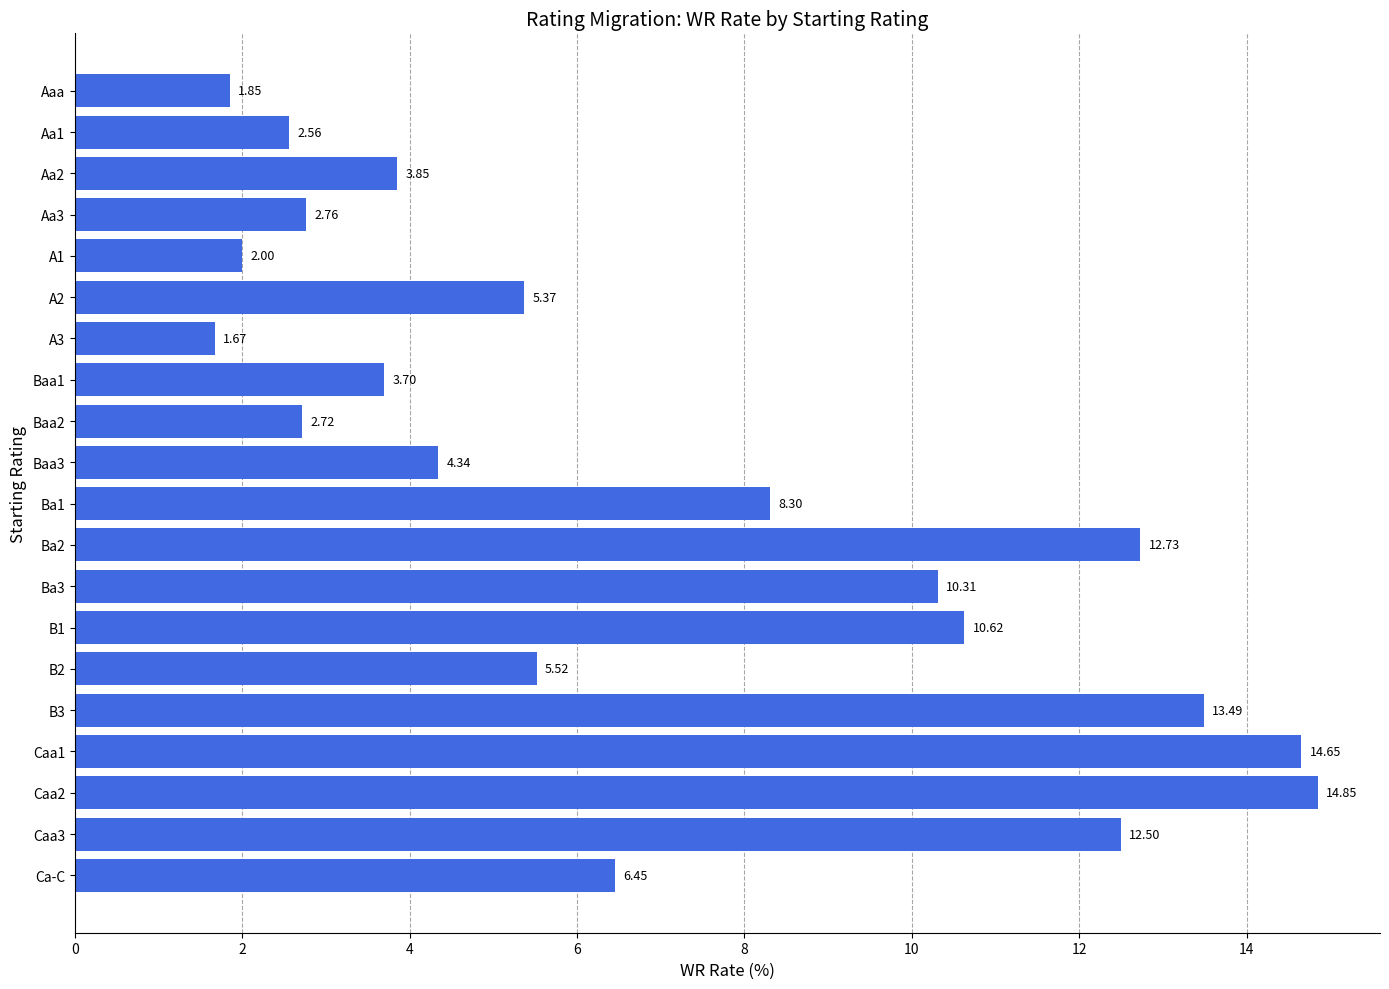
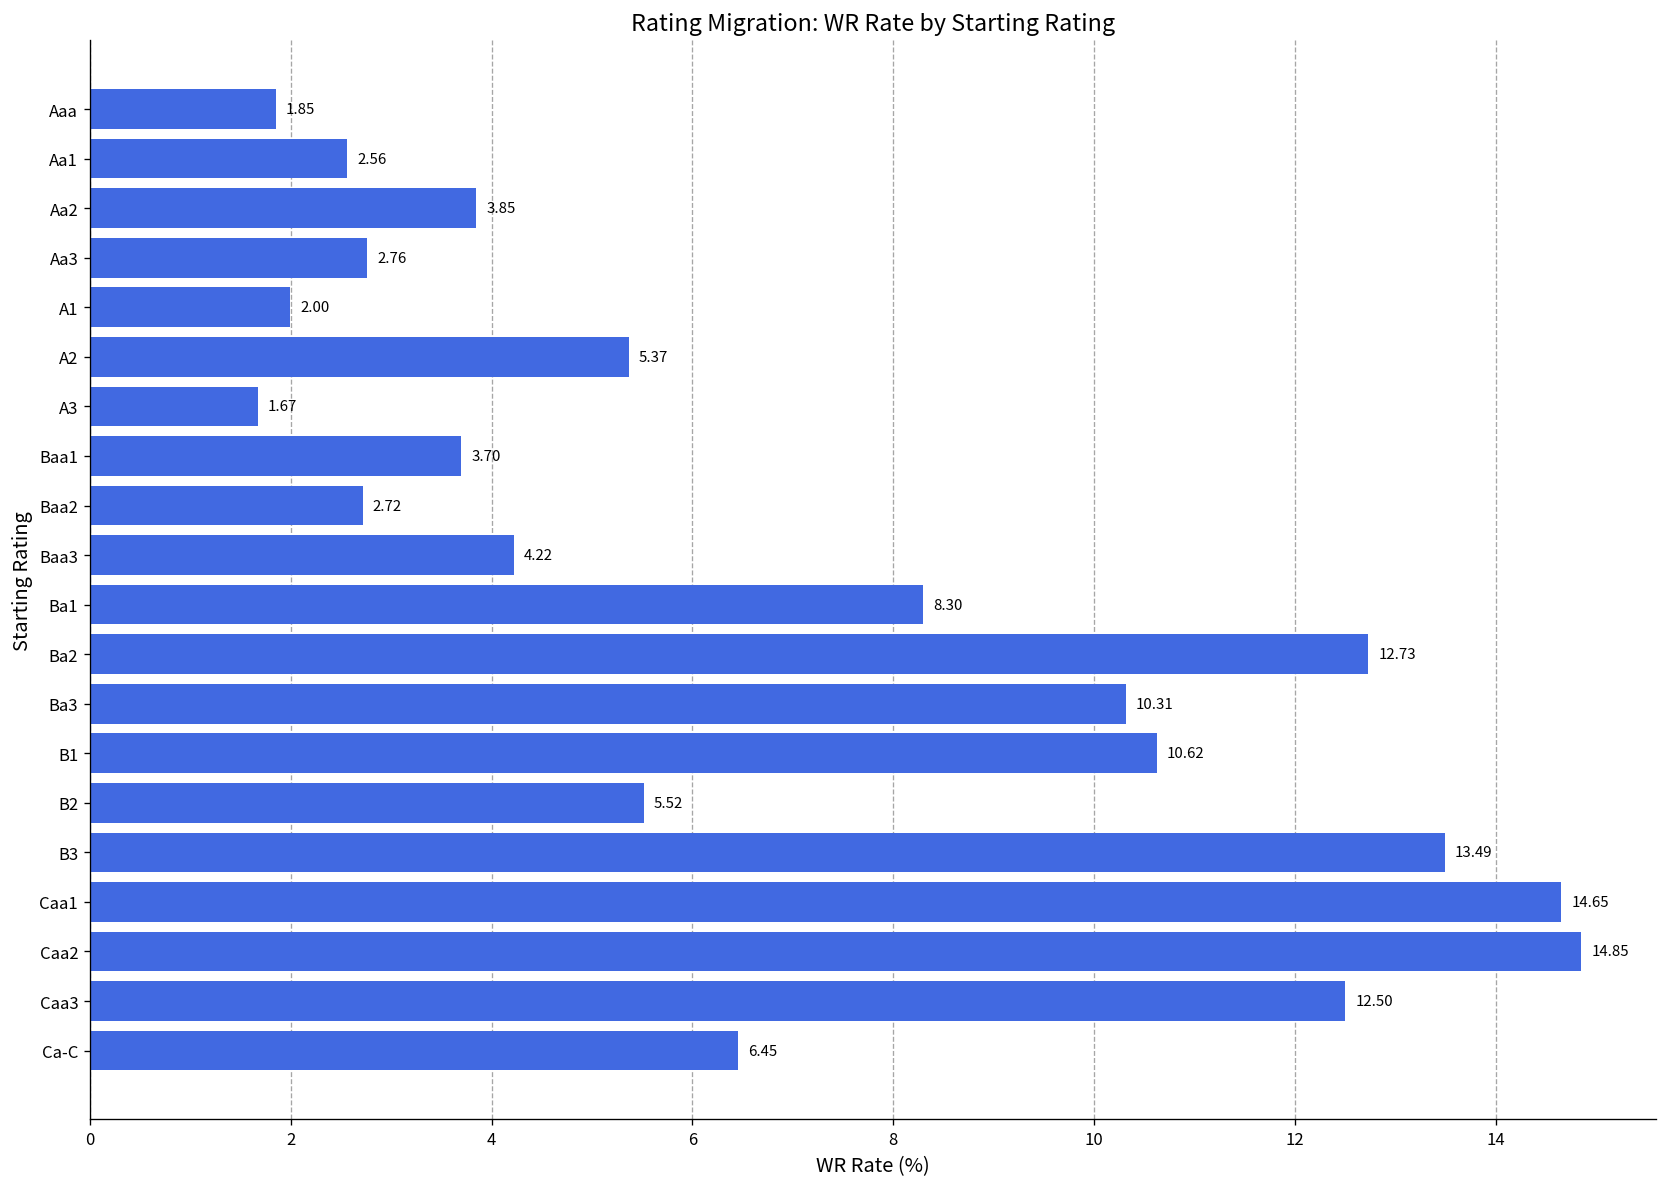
Baa3: 4.34 -> 4.22
